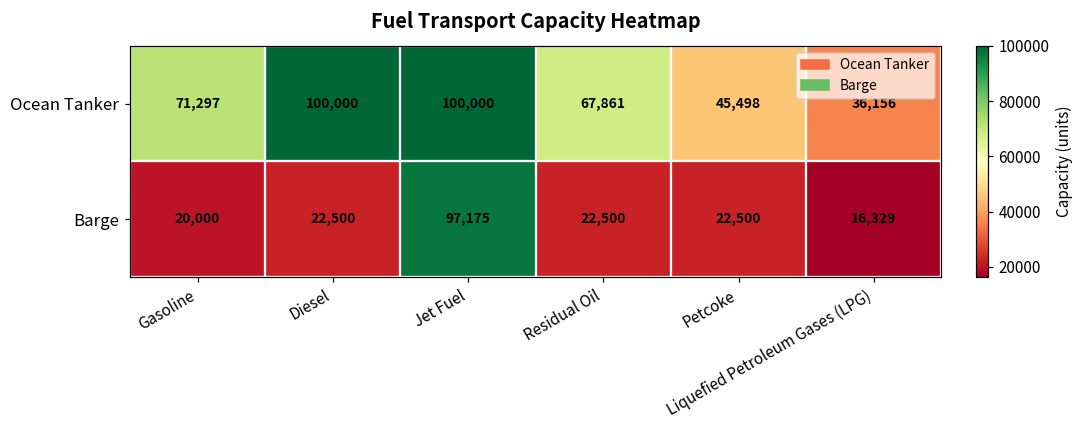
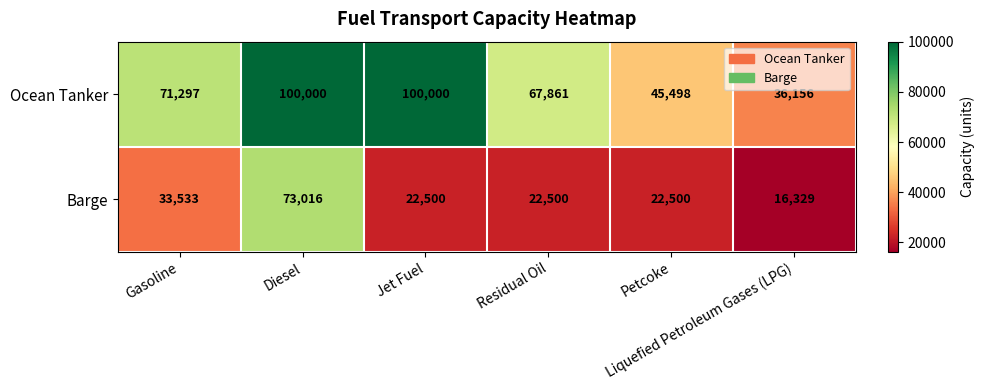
Barge, Gasoline: 20,000 -> 33,533
Barge, Diesel: 22,500 -> 73,016
Barge, Jet Fuel: 97,175 -> 22,500
